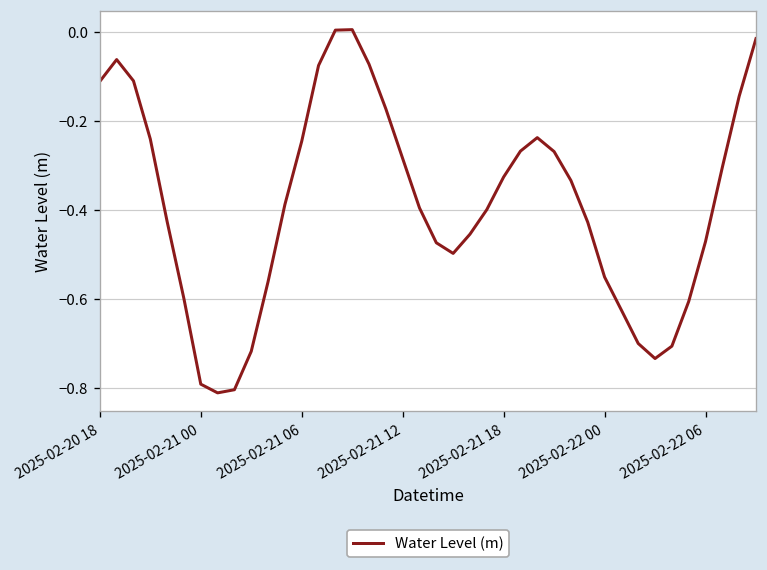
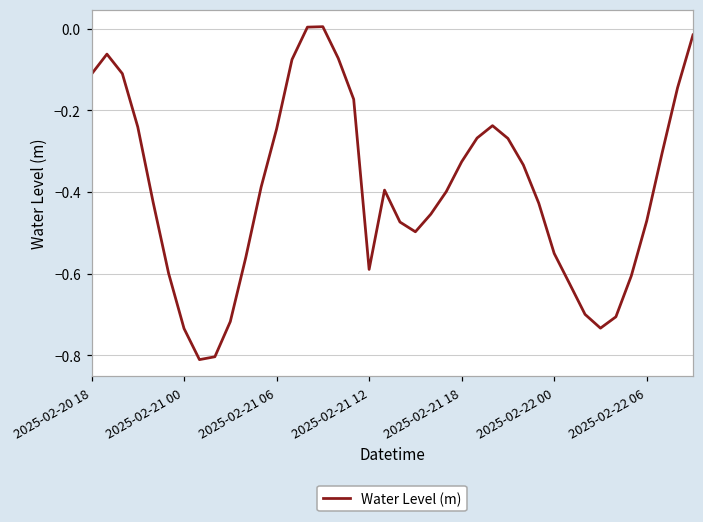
2025-02-21 00: -0.79 -> -0.73
2025-02-21 12: -0.28 -> -0.59
